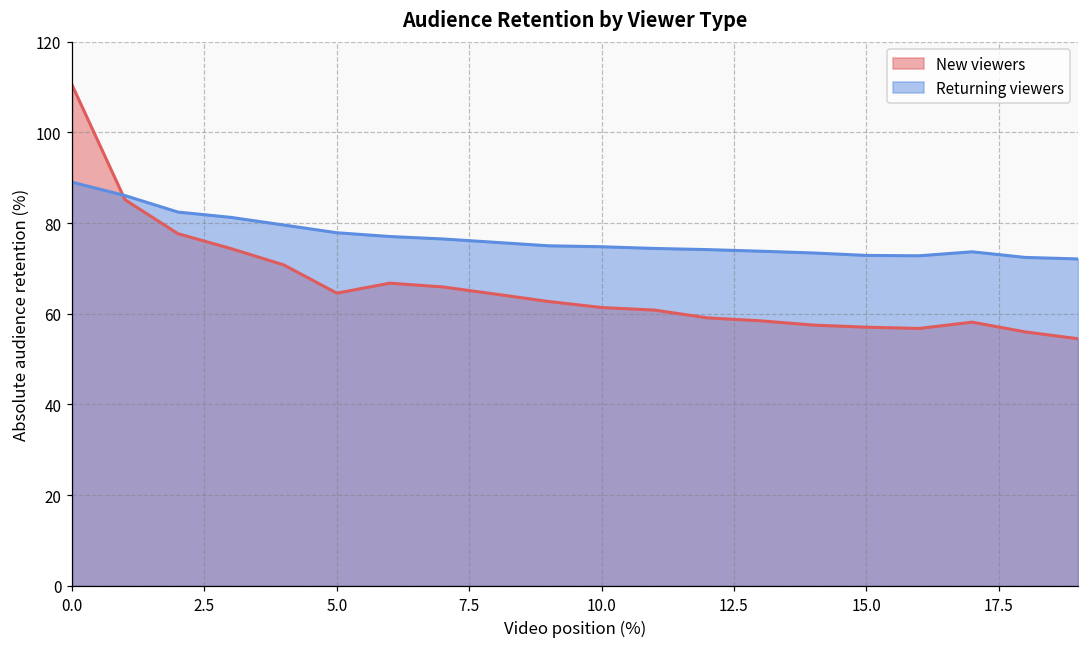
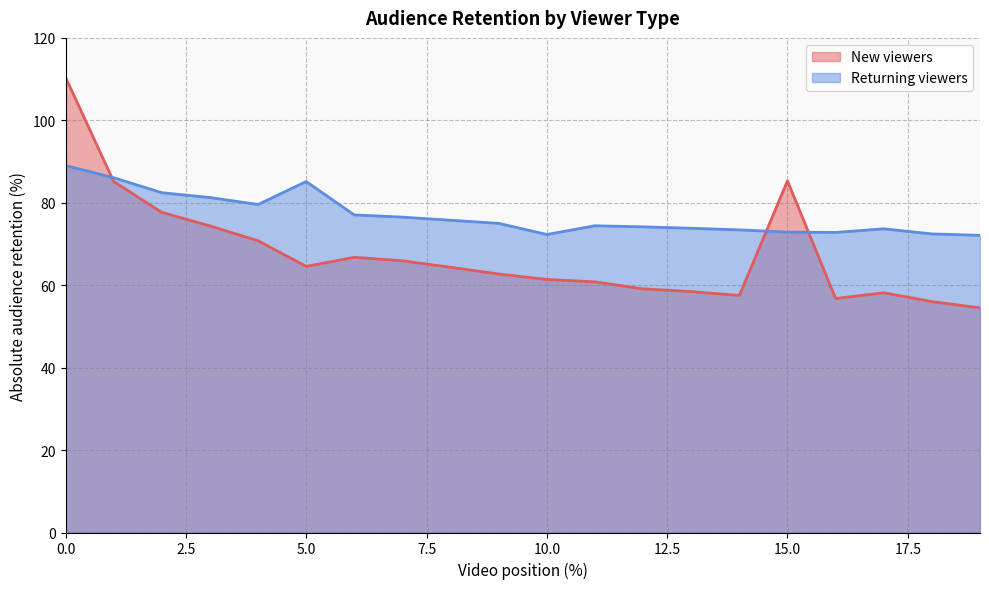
Returning viewers, 5.0: 78 -> 85
Returning viewers, 10.0: 75 -> 72
New viewers, 15.0: 57 -> 85
